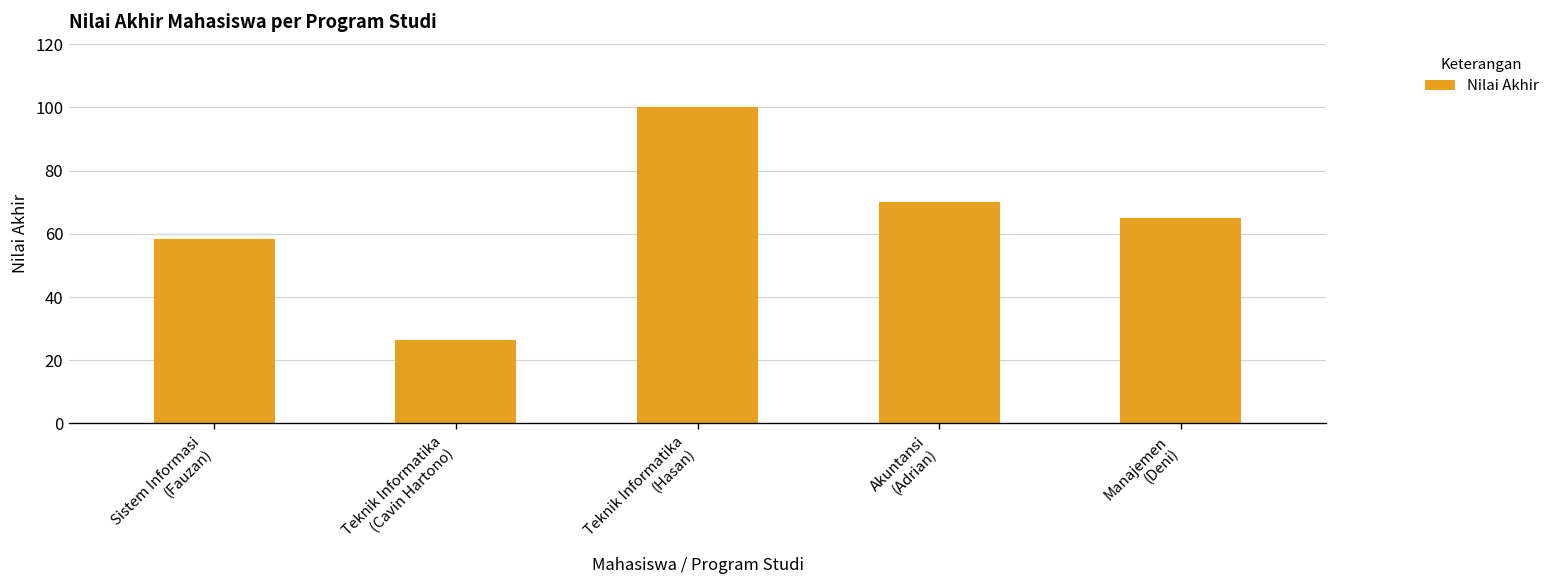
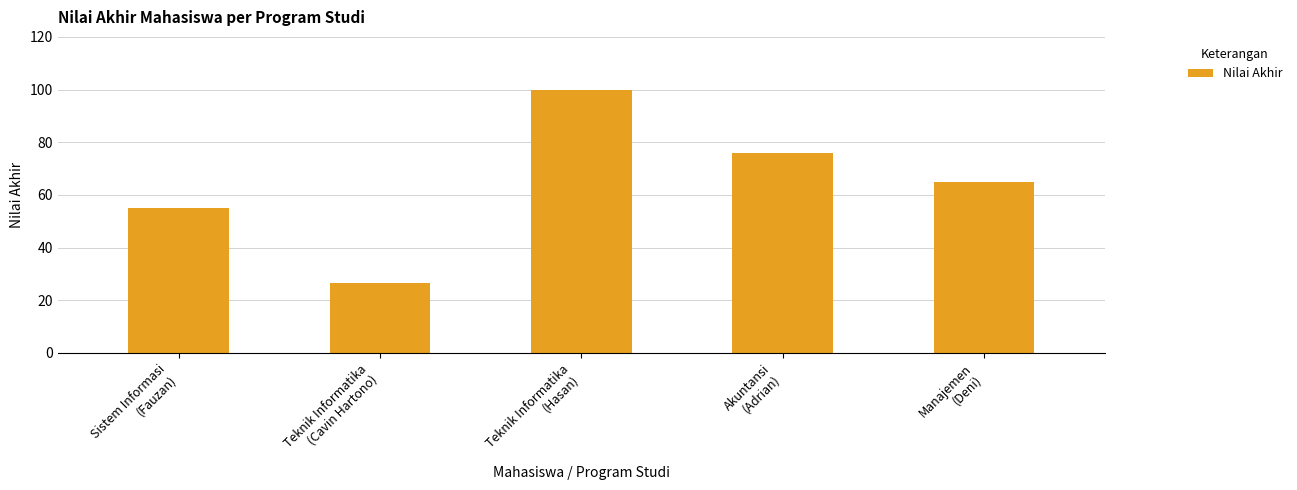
Sistem Informasi (Fauzan): 58 -> 55
Akuntansi (Adrian): 70 -> 76
